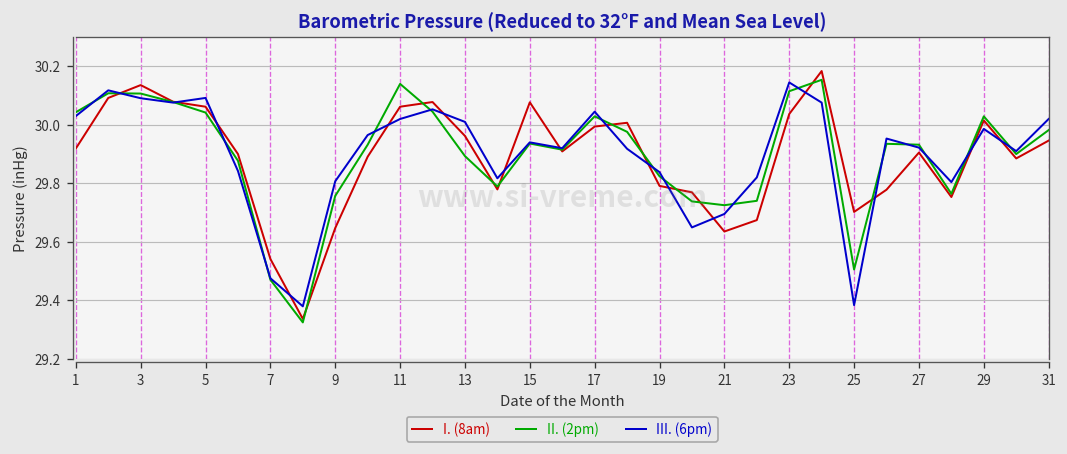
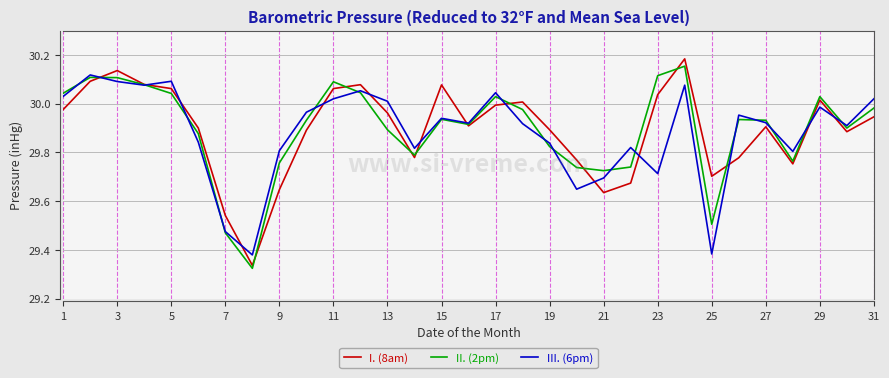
I. (8am), 1: 29.92 -> 29.98
II. (2pm), 11: 30.14 -> 30.09
I. (8am), 19: 29.79 -> 29.89
III. (6pm), 23: 30.15 -> 29.71
